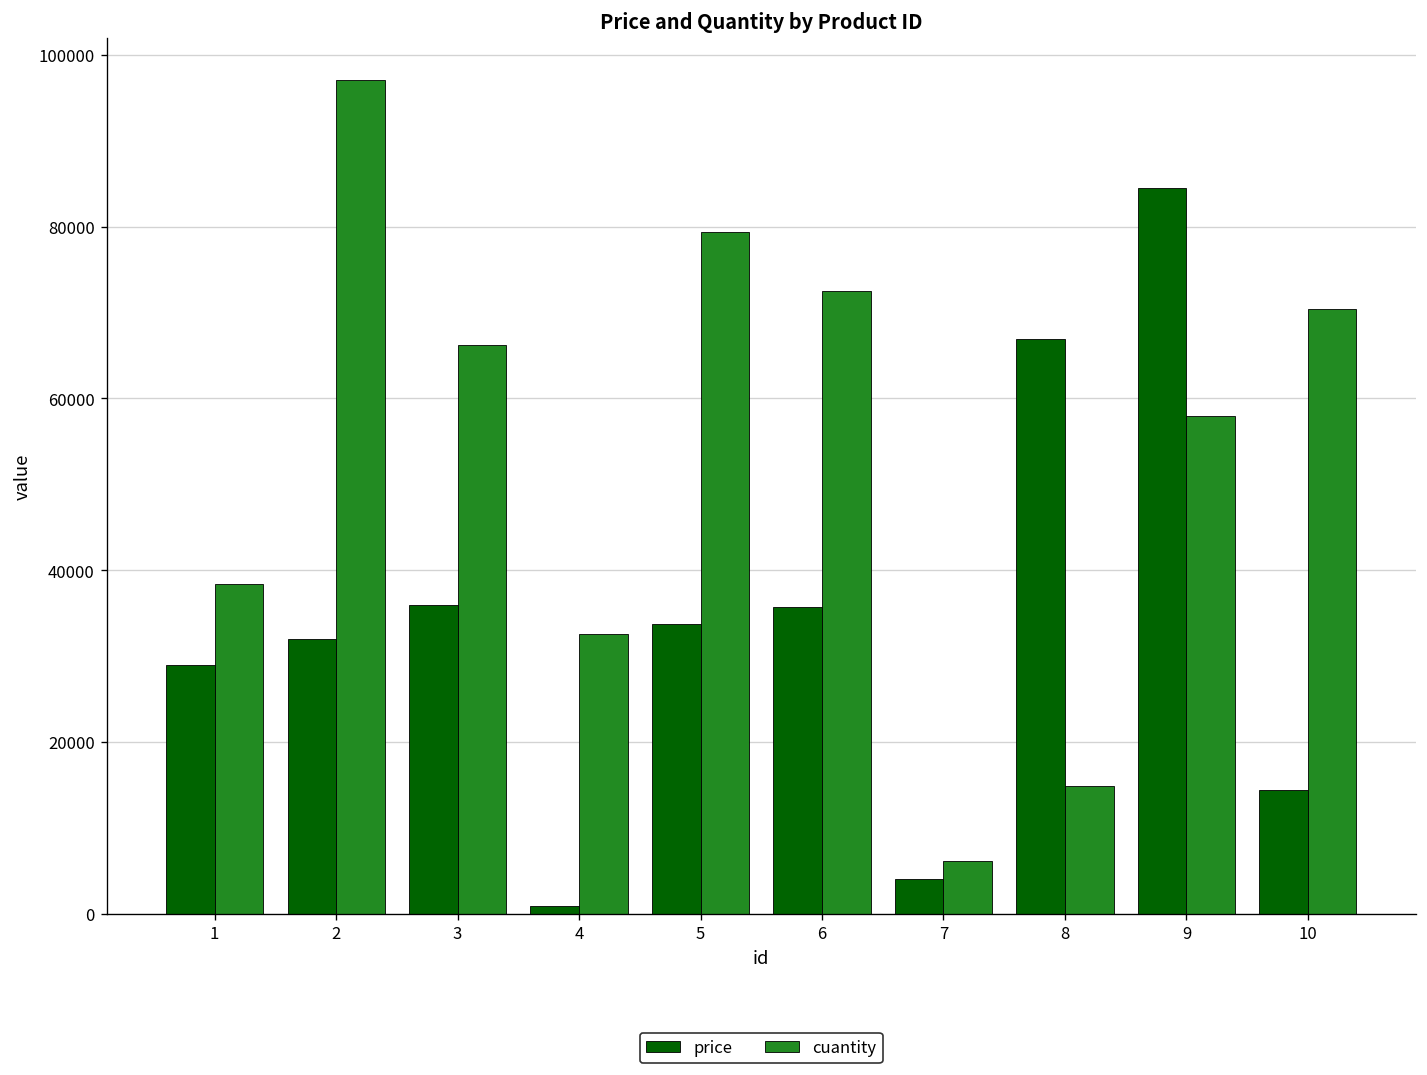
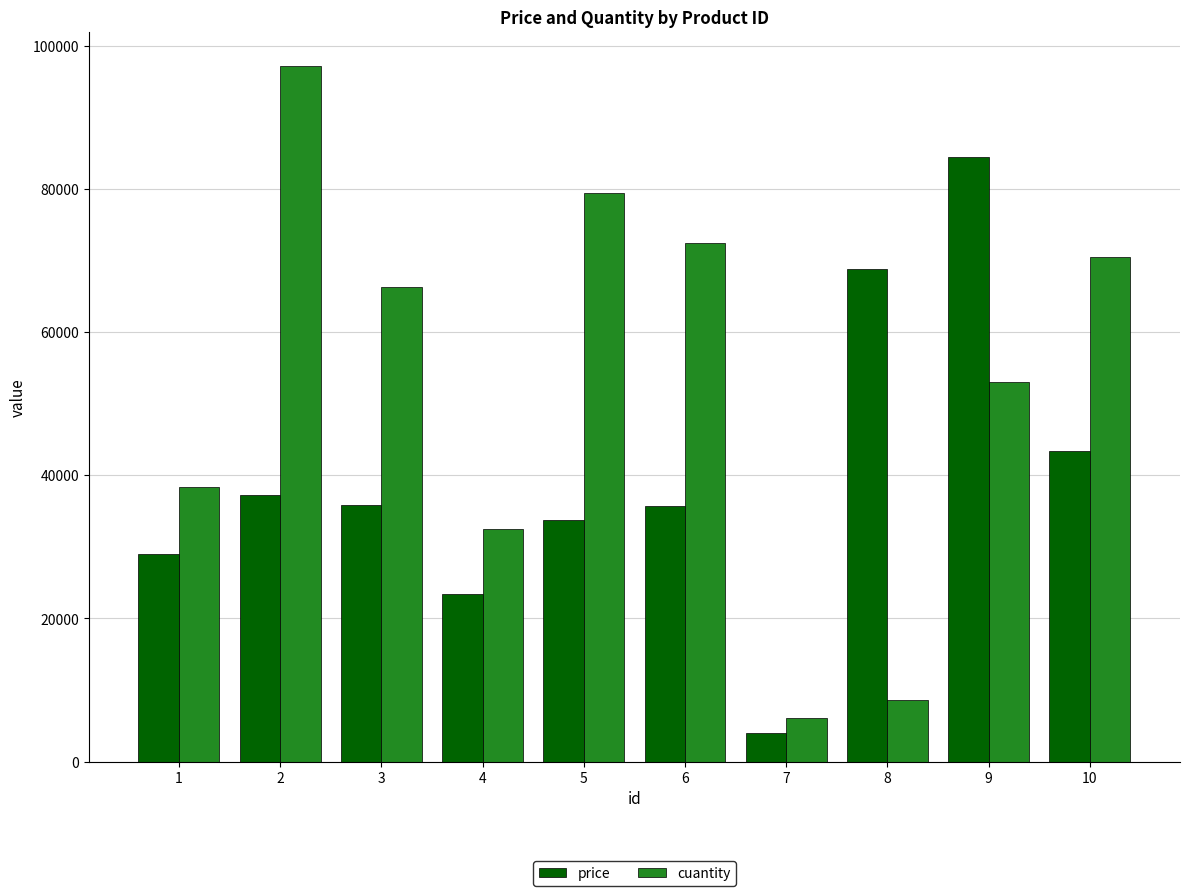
price, 2: 32000 -> 37000
price, 4: 1000 -> 23000
price, 8: 67000 -> 69000
cuantity, 8: 15000 -> 9000
cuantity, 9: 58000 -> 53000
price, 10: 14000 -> 43000
